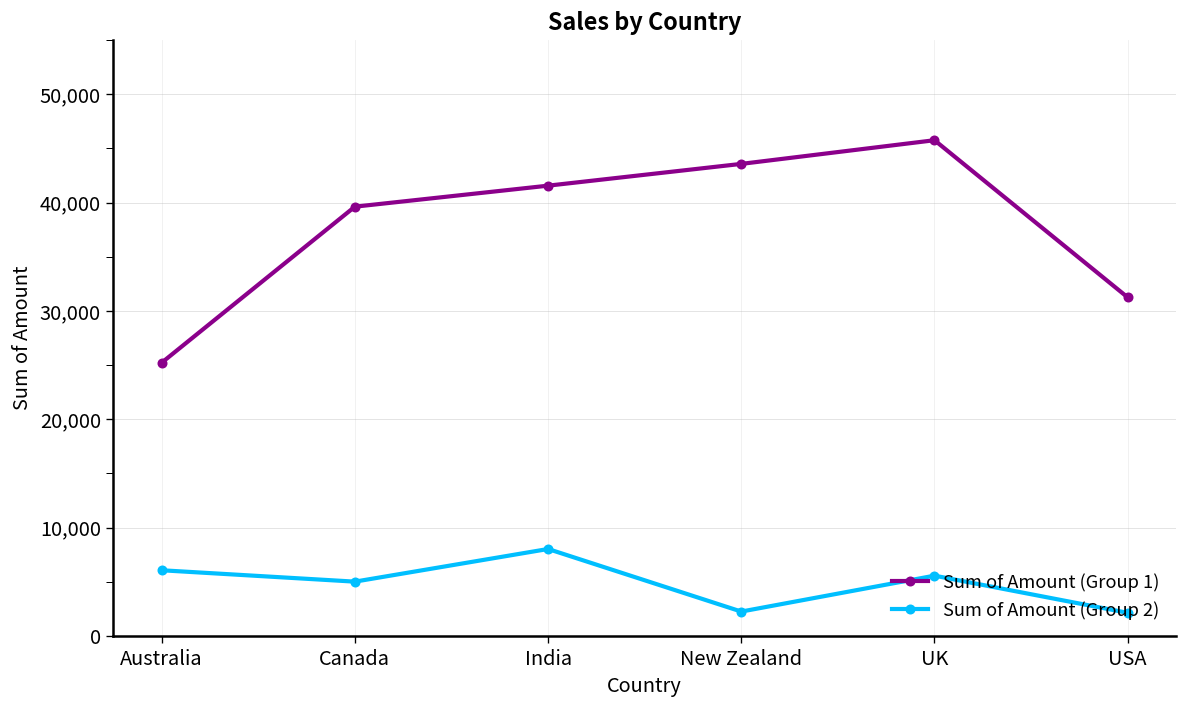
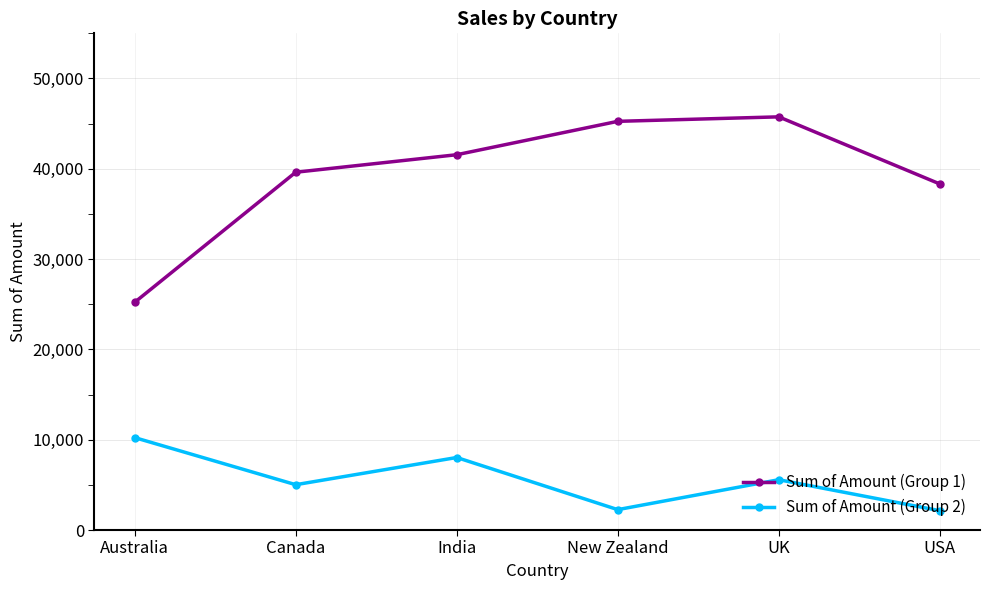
Sum of Amount (Group 2), Australia: 6,000 -> 10,000
Sum of Amount (Group 1), New Zealand: 44,000 -> 45,000
Sum of Amount (Group 1), USA: 31,000 -> 38,000
